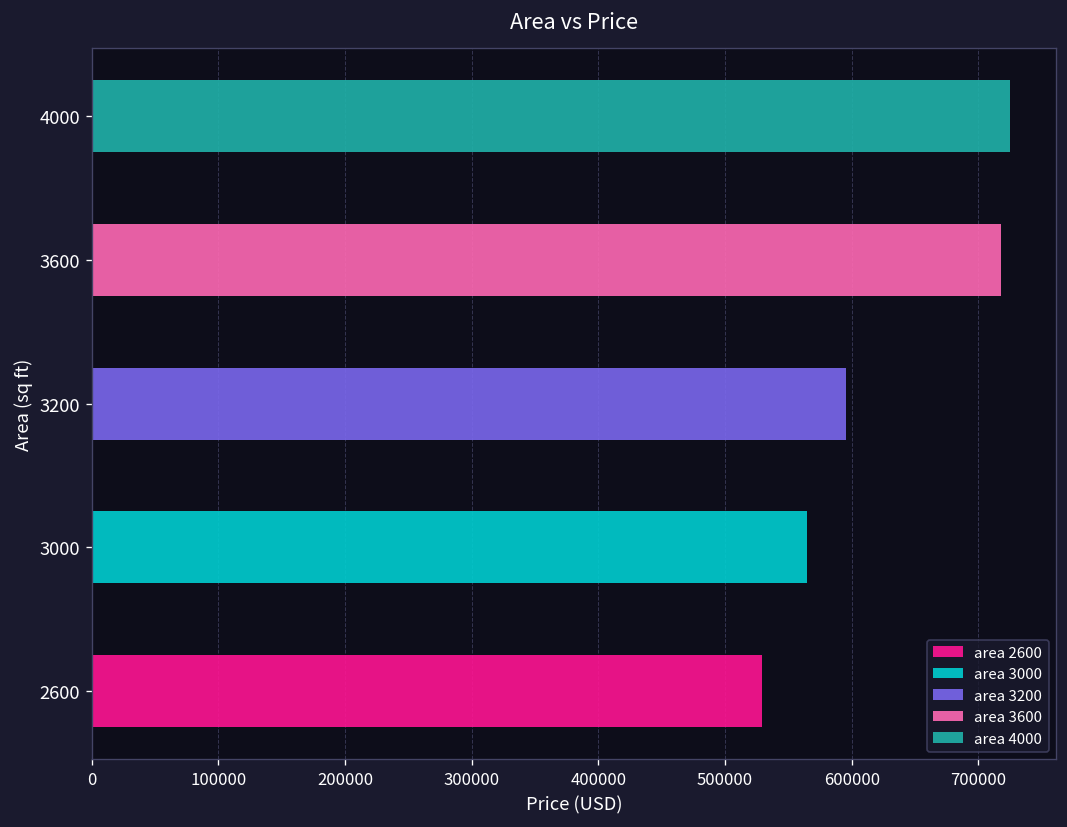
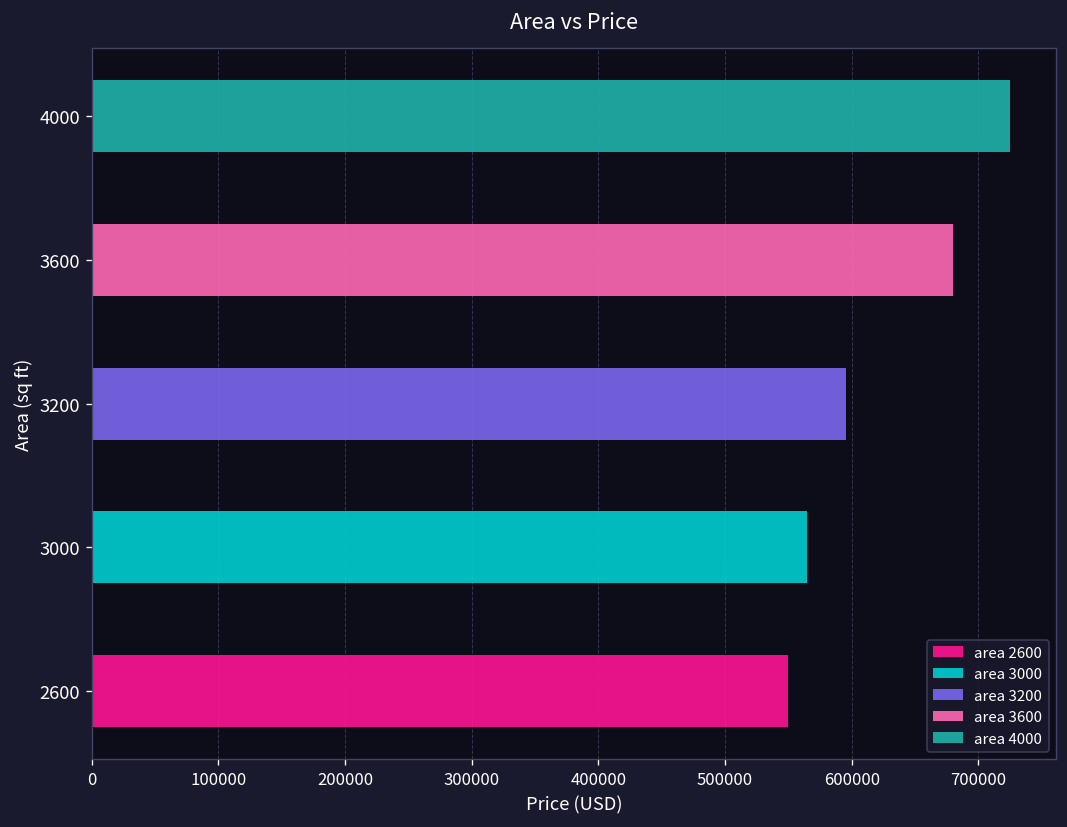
3600: 718000 -> 680000
2600: 529000 -> 550000
